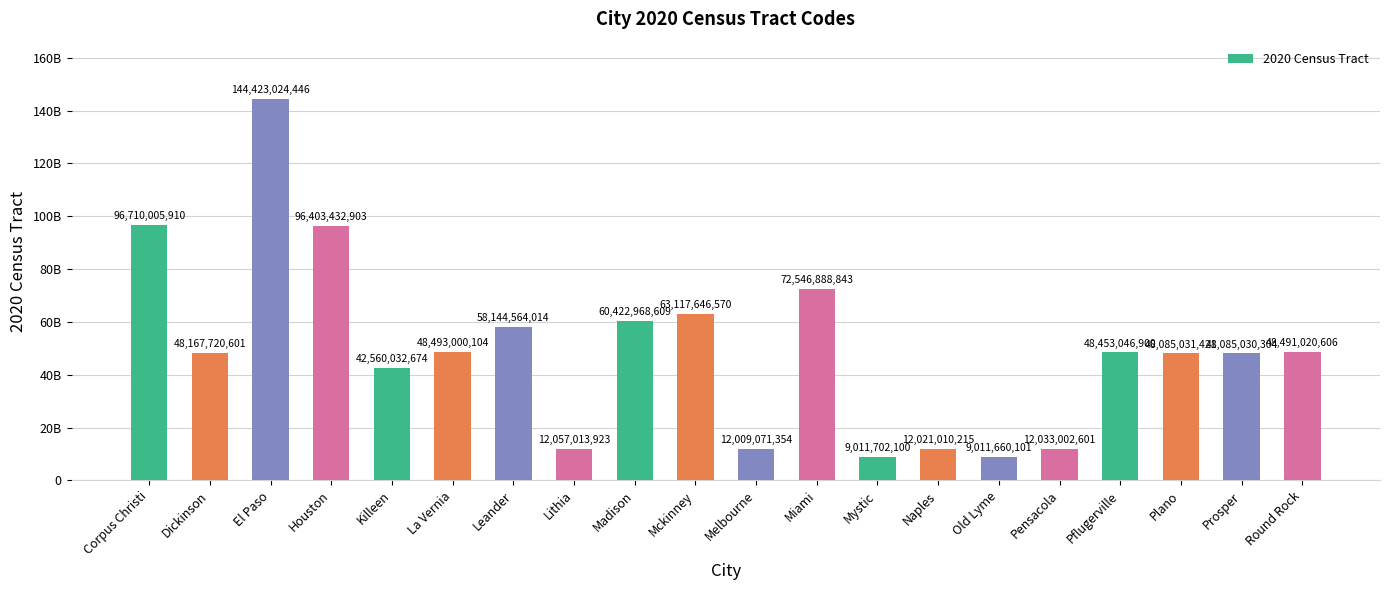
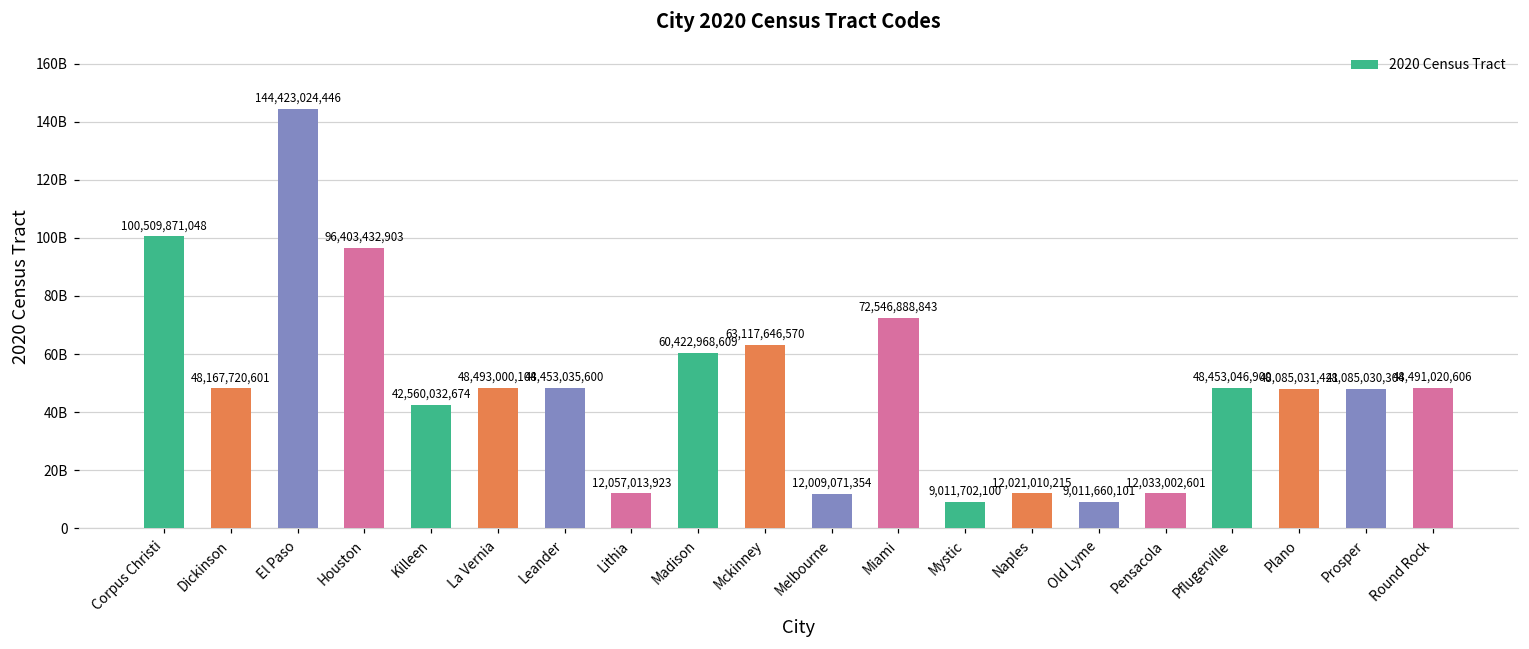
Corpus Christi: 96,710,005,910 -> 100,509,871,048
Leander: 58,144,564,014 -> 48,453,035,600
